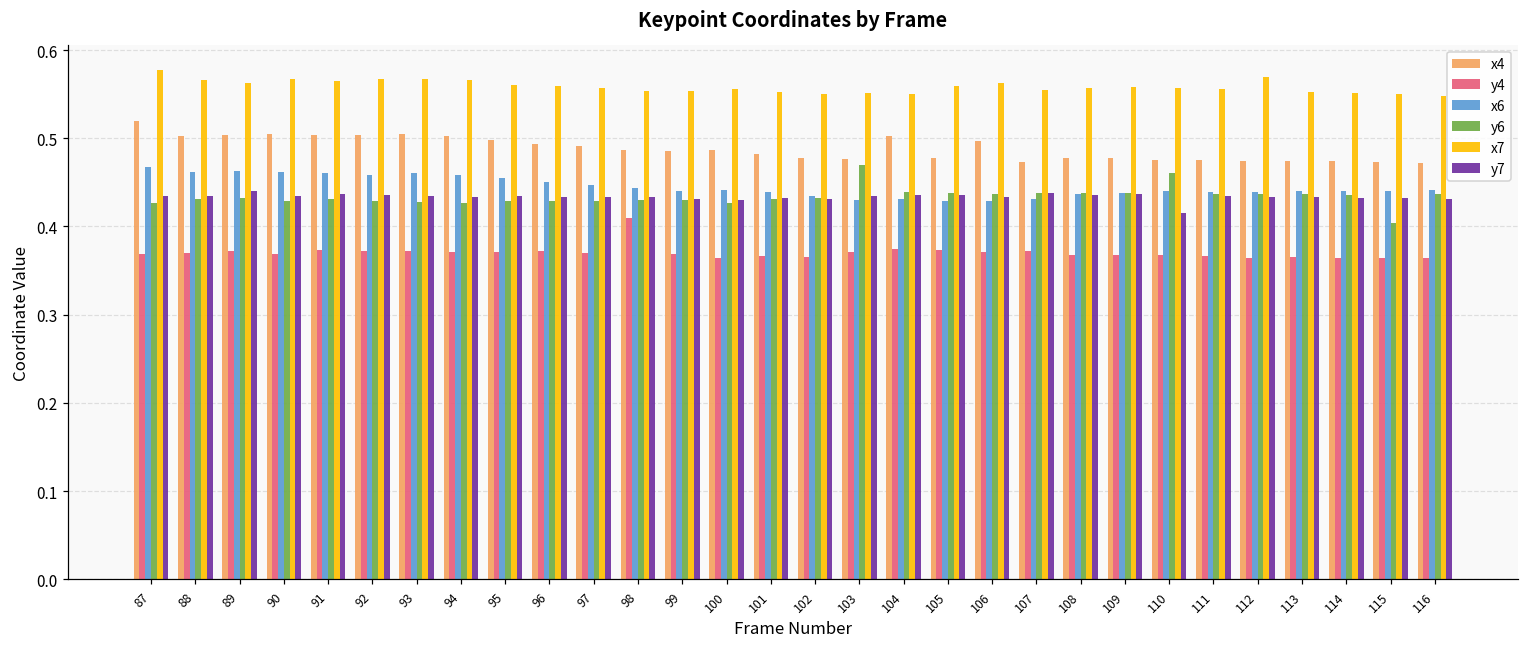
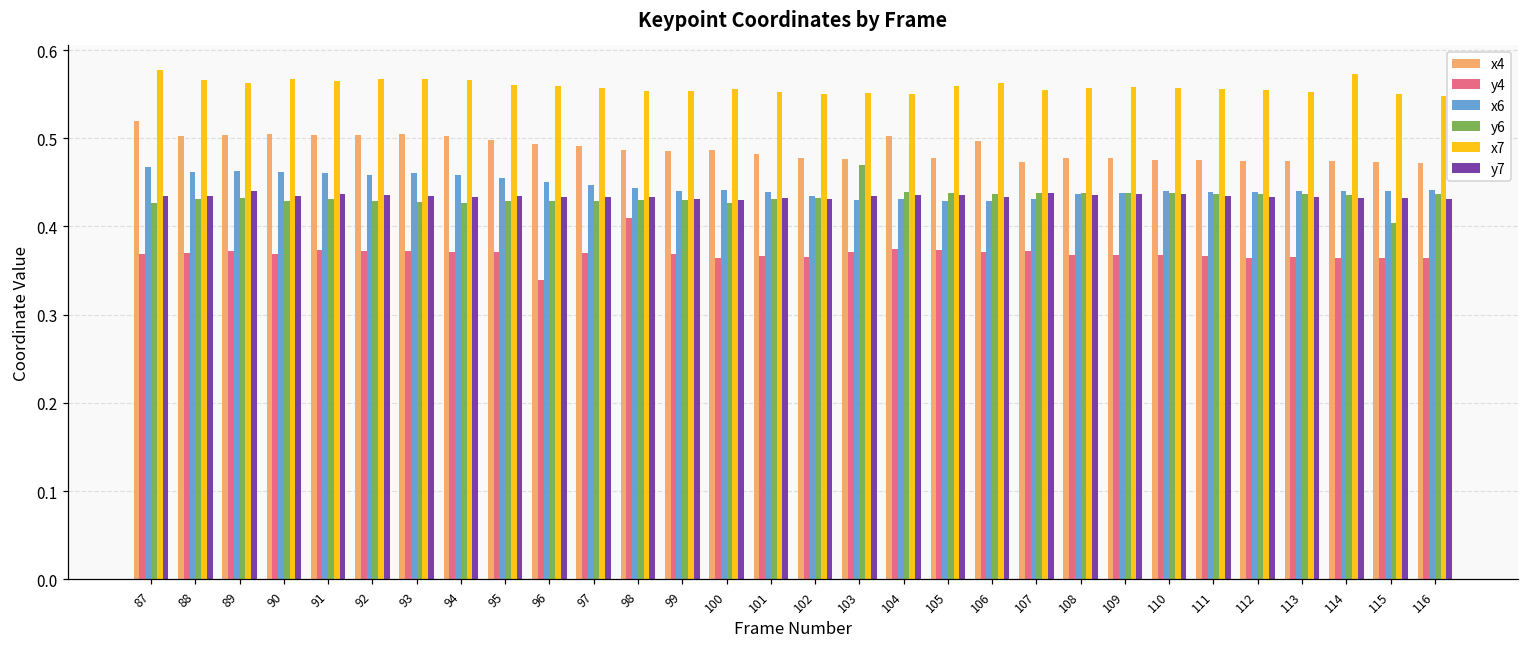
y4, 96: 0.37 -> 0.34
y6, 110: 0.46 -> 0.44
y7, 110: 0.41 -> 0.44
x7, 112: 0.57 -> 0.56
x7, 114: 0.55 -> 0.57
